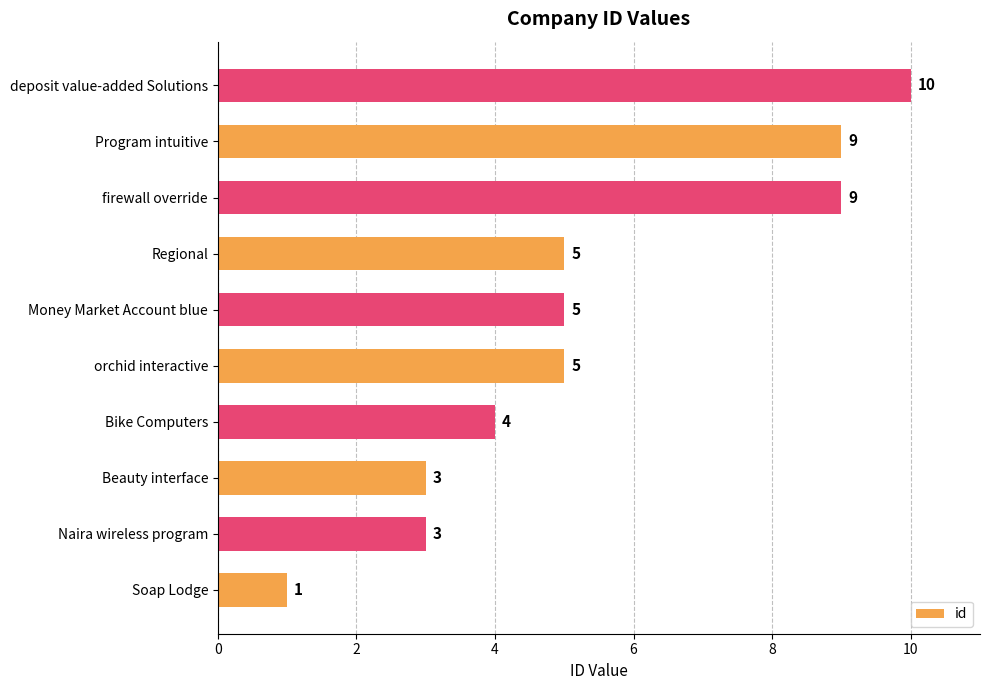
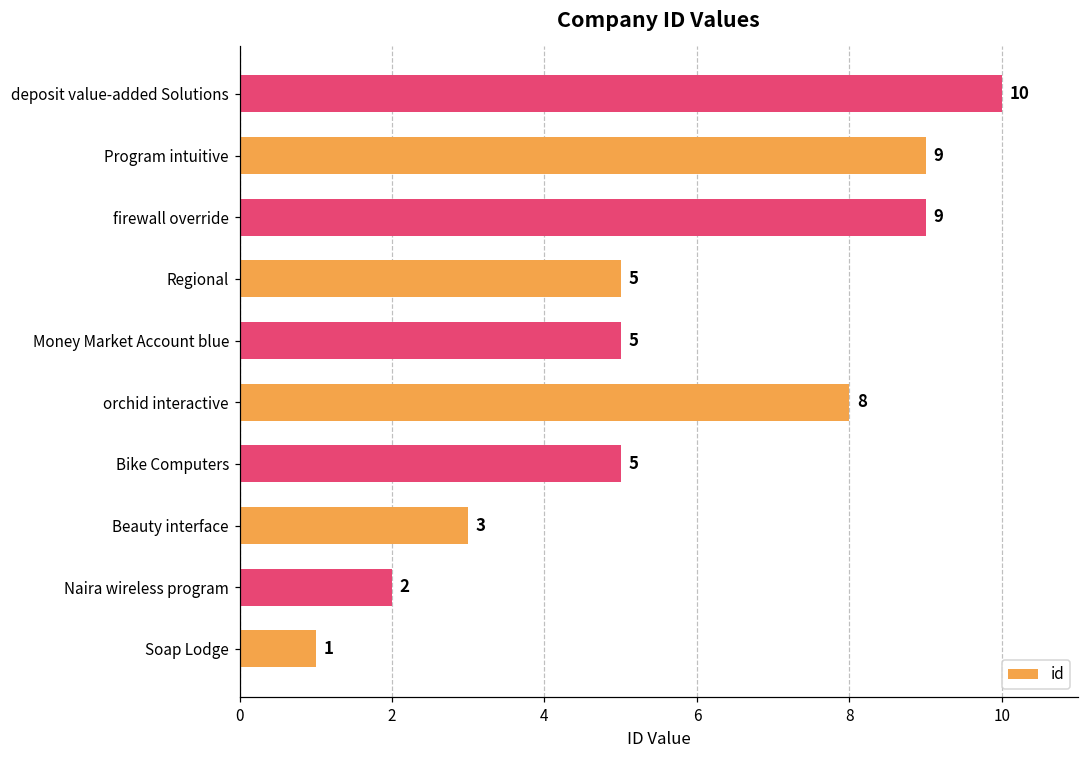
orchid interactive: 5 -> 8
Bike Computers: 4 -> 5
Naira wireless program: 3 -> 2
